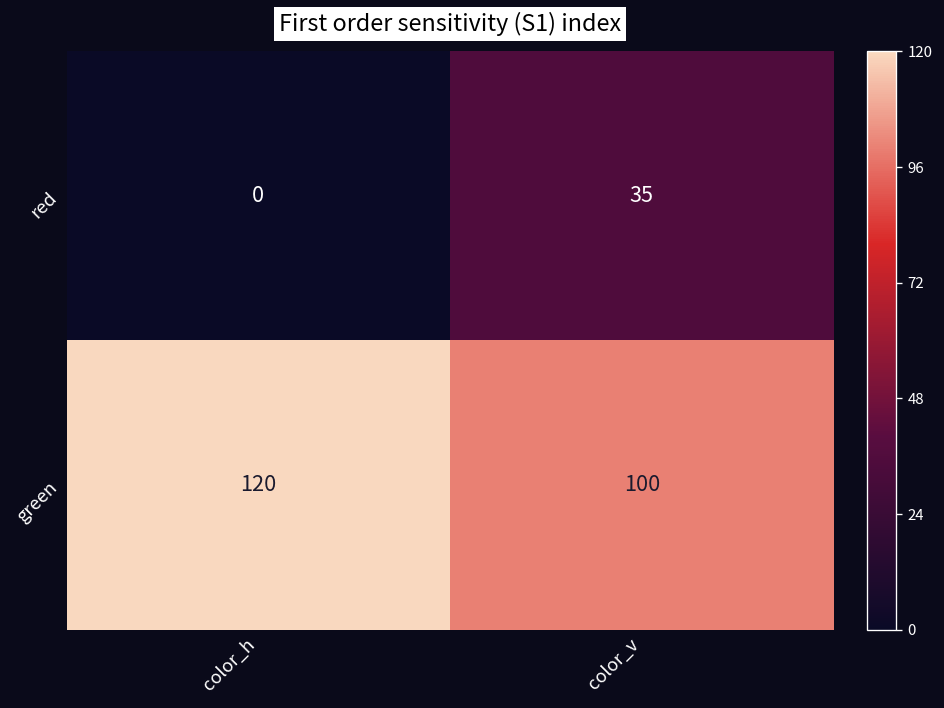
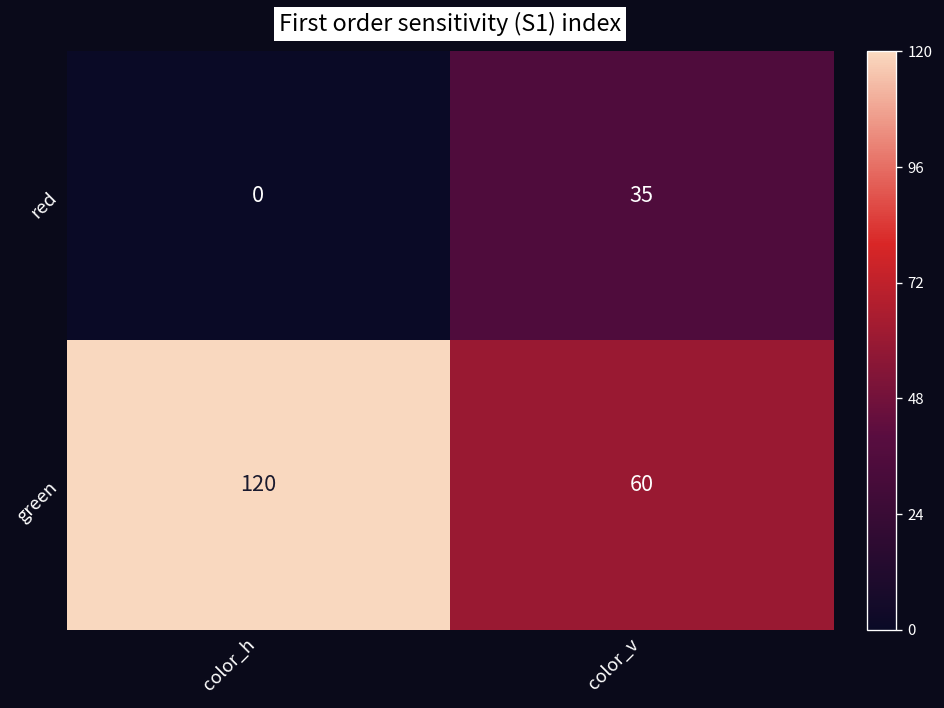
green, color_v: 100 -> 60
